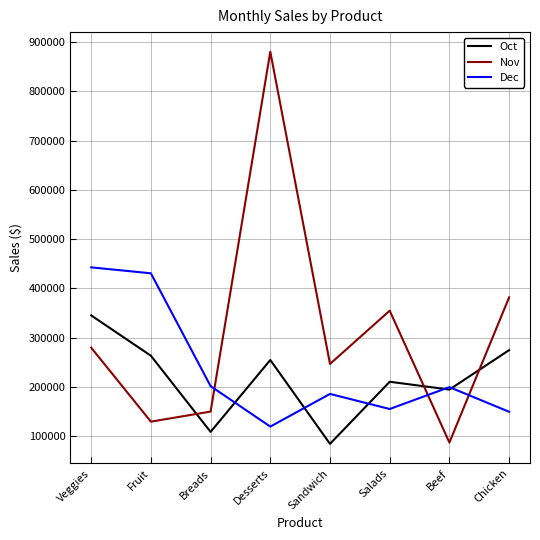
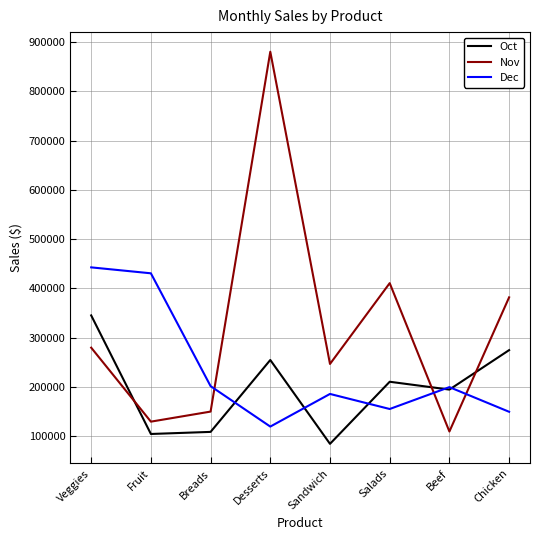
Oct, Fruit: 260000 -> 110000
Nov, Salads: 360000 -> 410000
Nov, Beef: 90000 -> 110000
